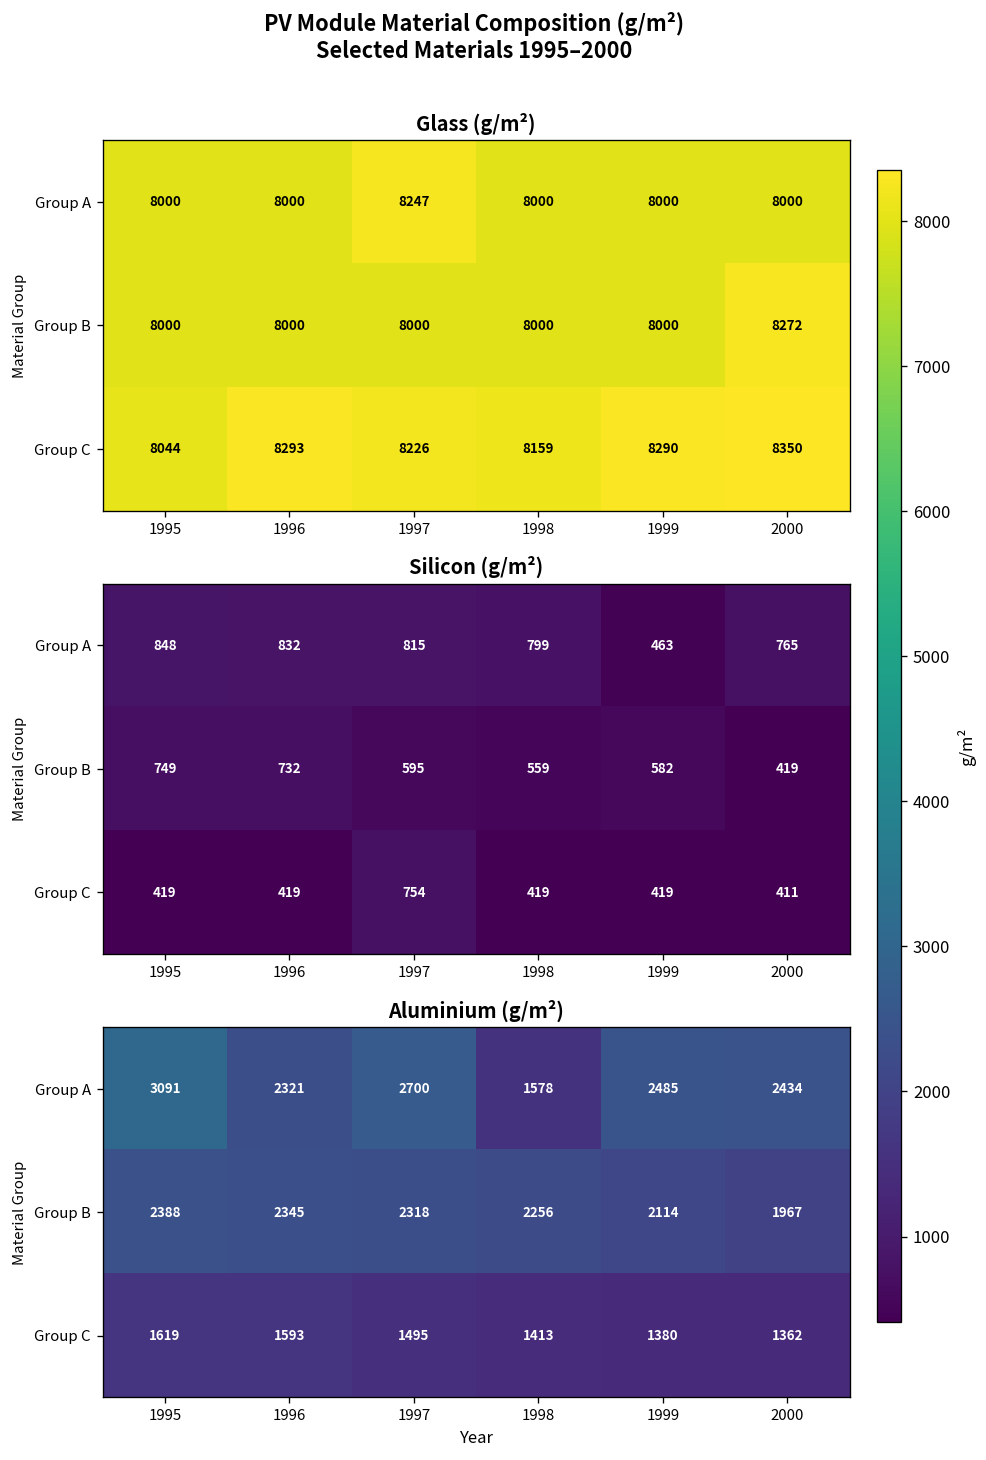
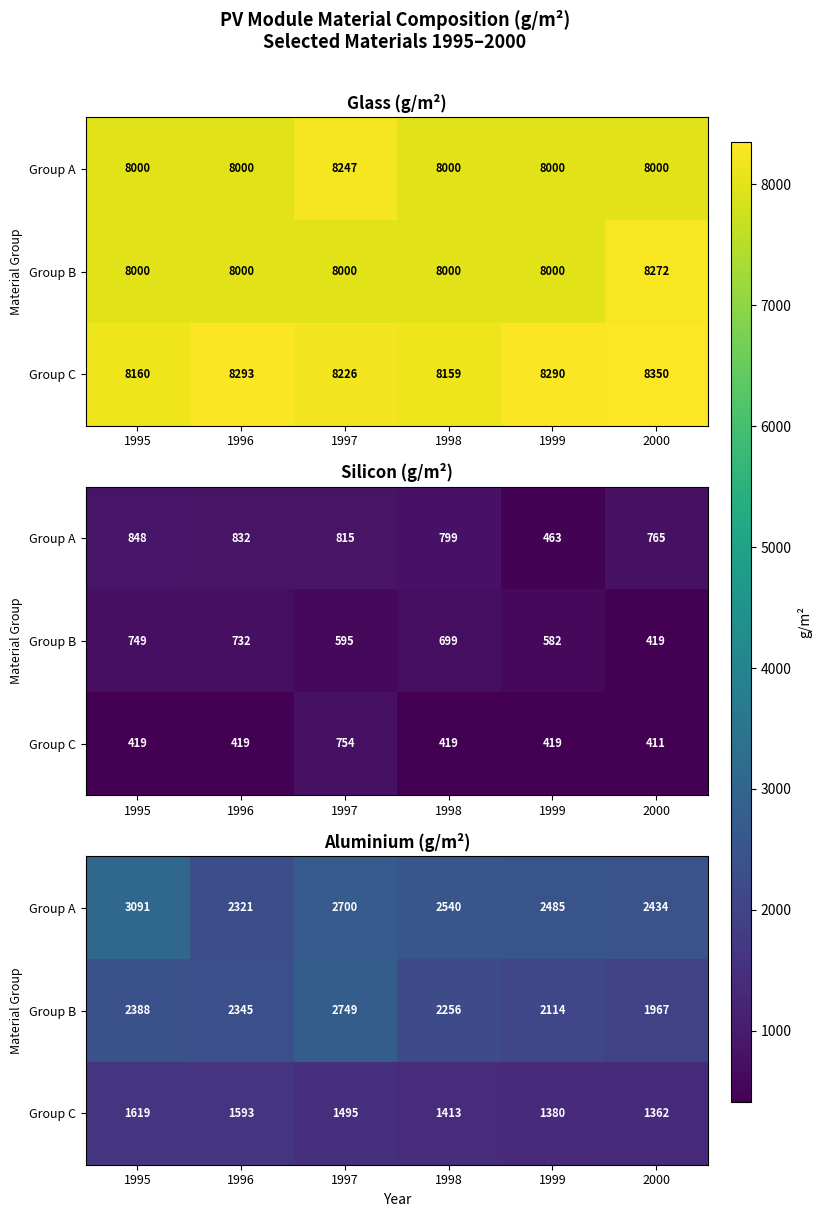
Glass (g/m²), Group C, 1995: 8044 -> 8160
Silicon (g/m²), Group B, 1998: 559 -> 699
Aluminium (g/m²), Group A, 1998: 1578 -> 2540
Aluminium (g/m²), Group B, 1997: 2318 -> 2749
